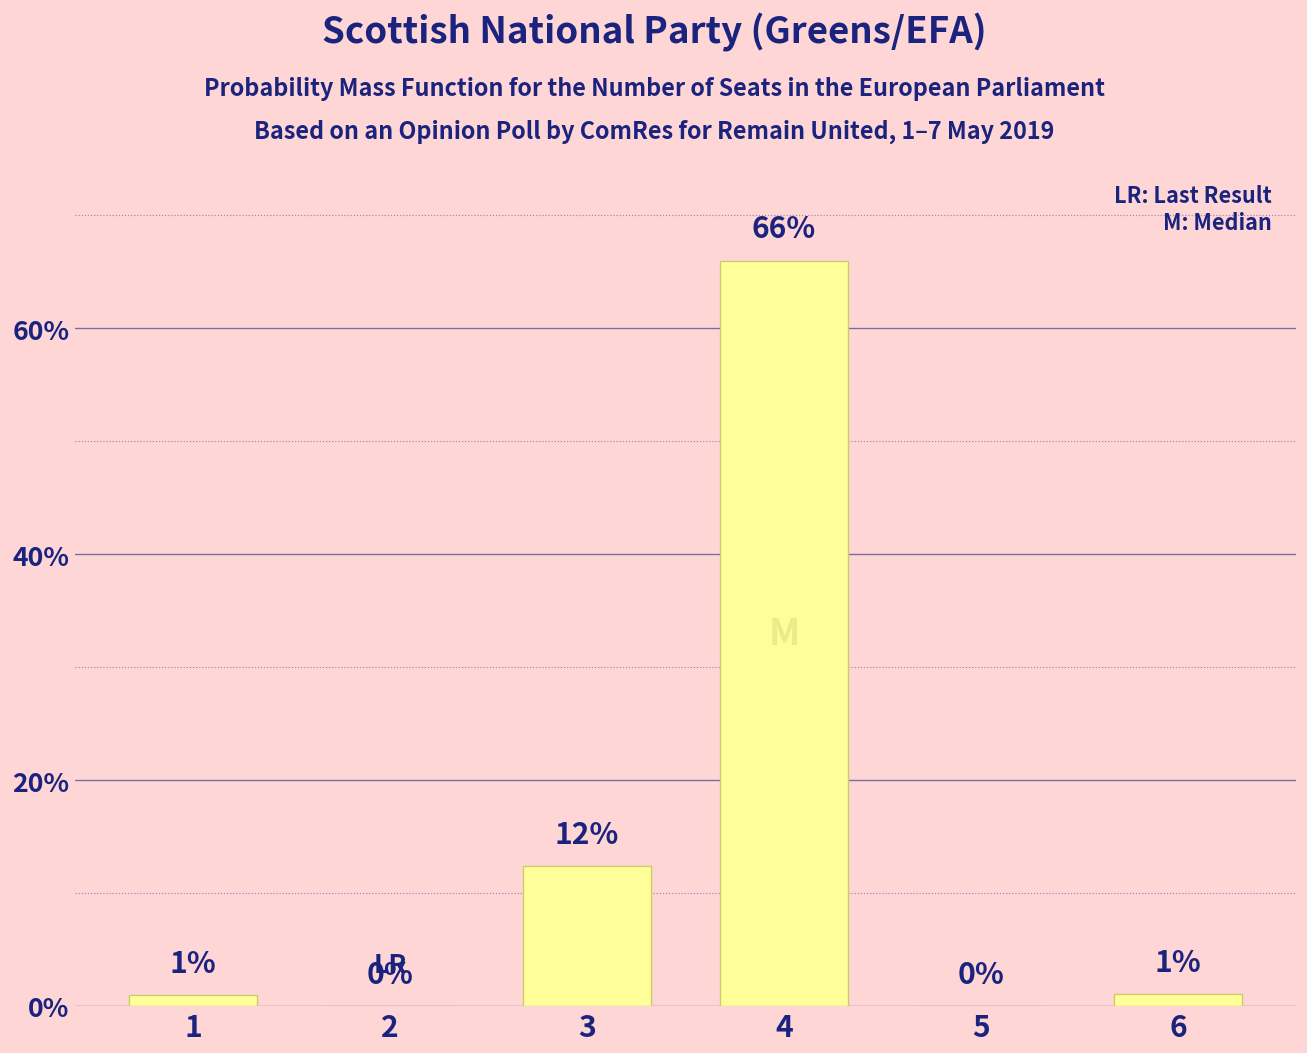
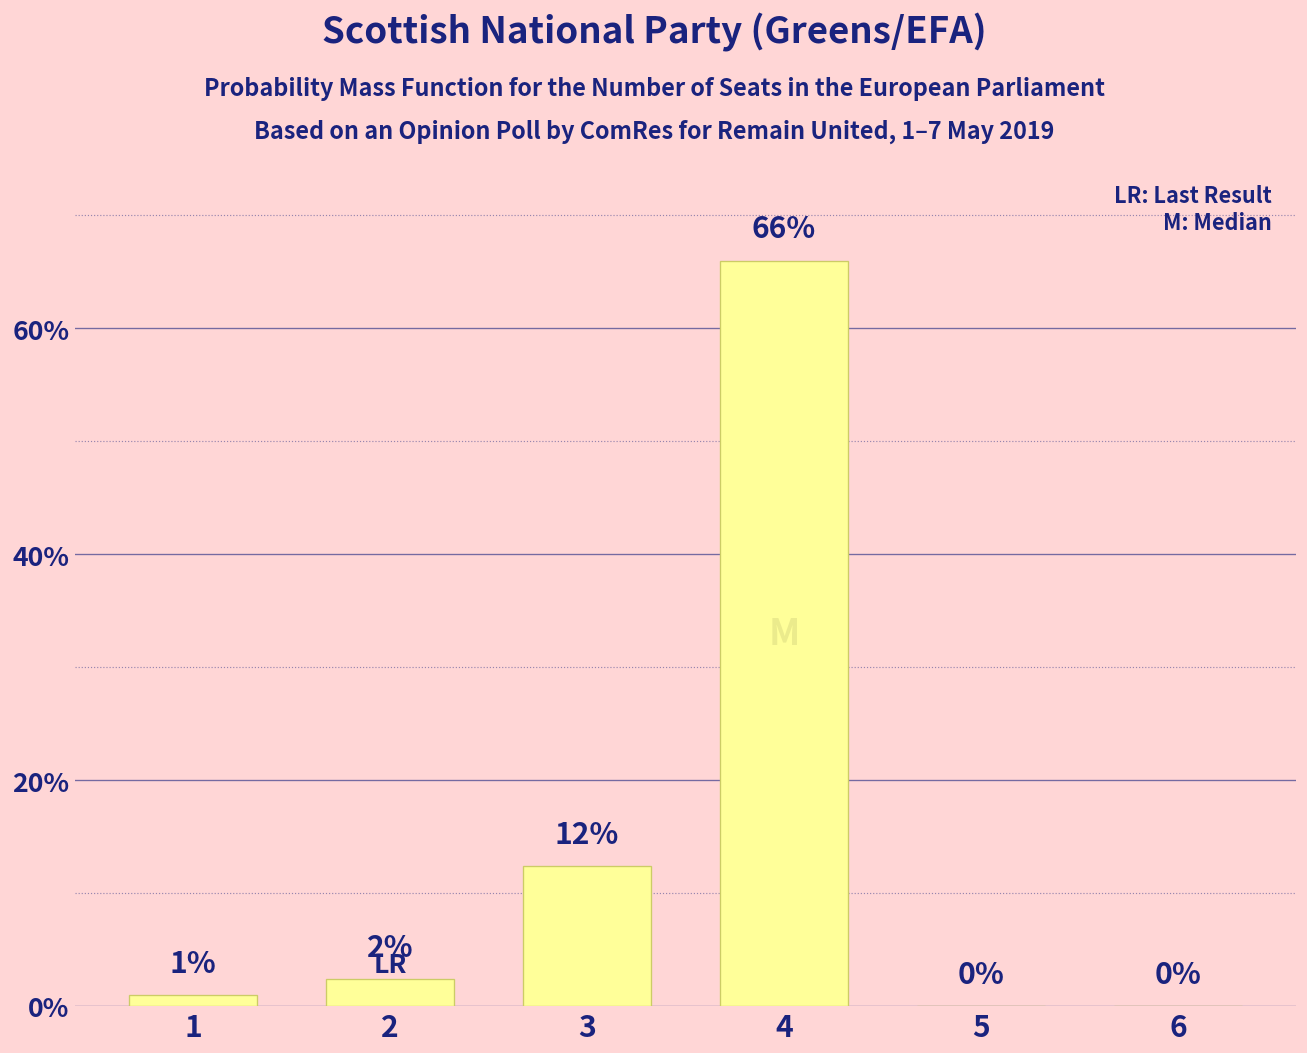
2: 0% -> 2%
6: 1% -> 0%
